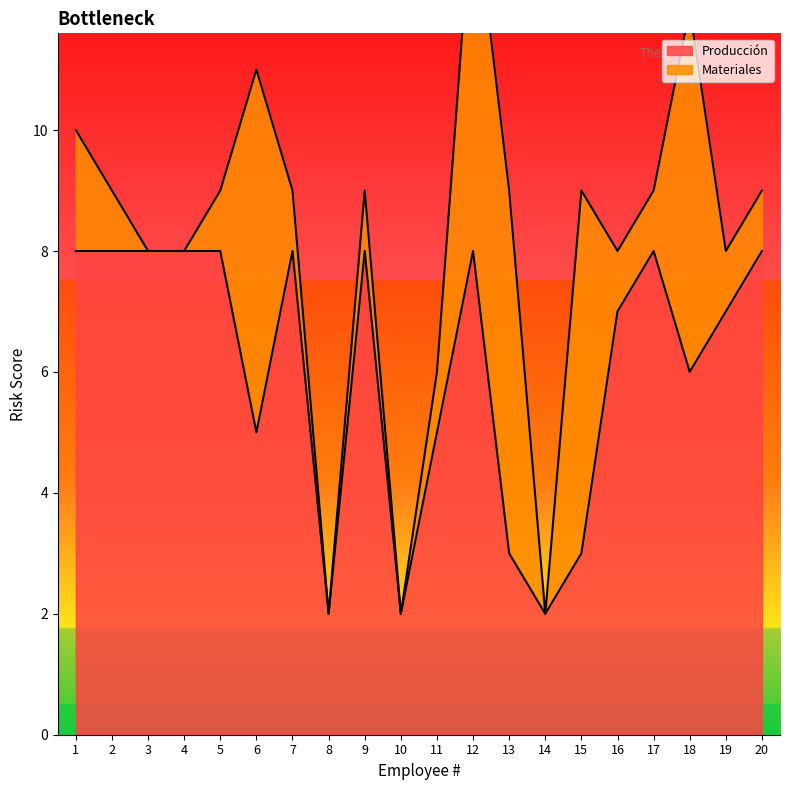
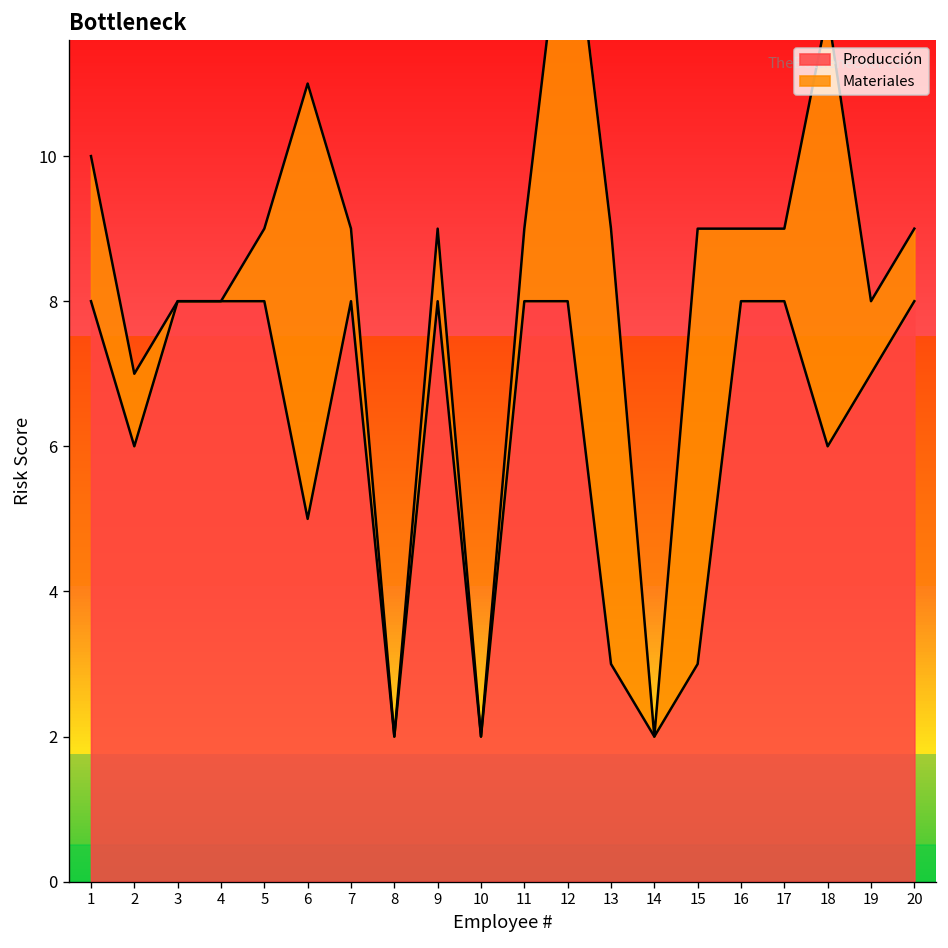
Producción, 2: 8 -> 6
Producción, 11: 5 -> 8
Producción, 16: 7 -> 8
